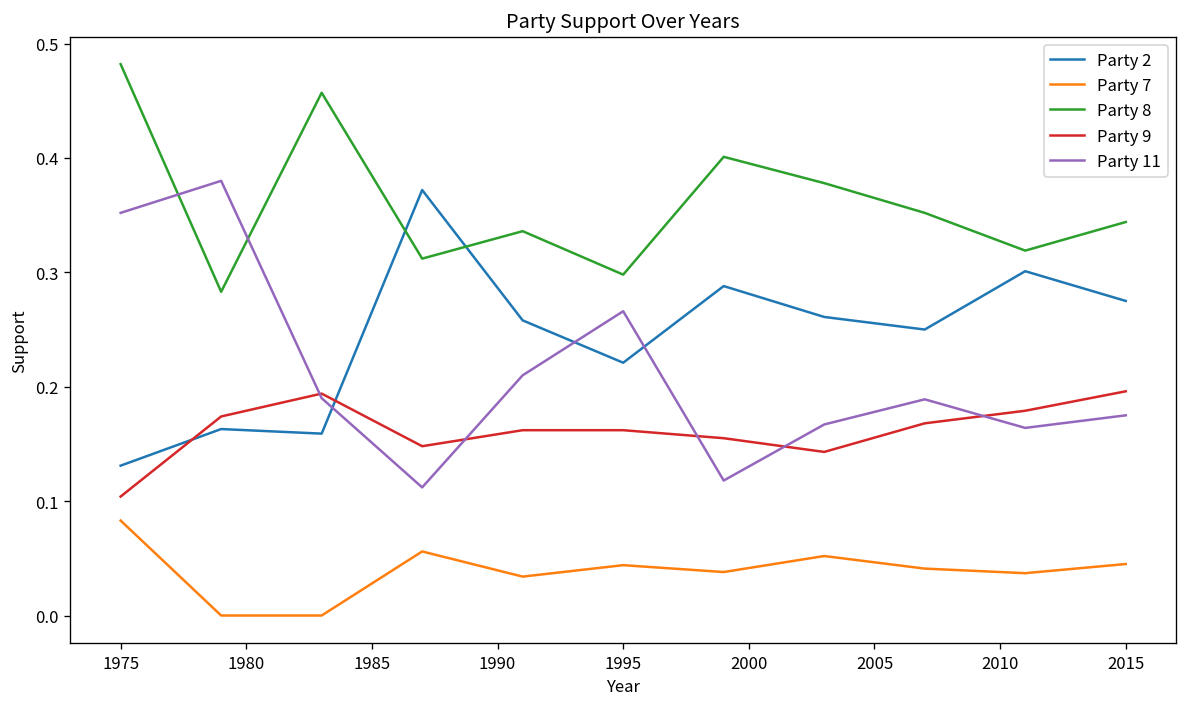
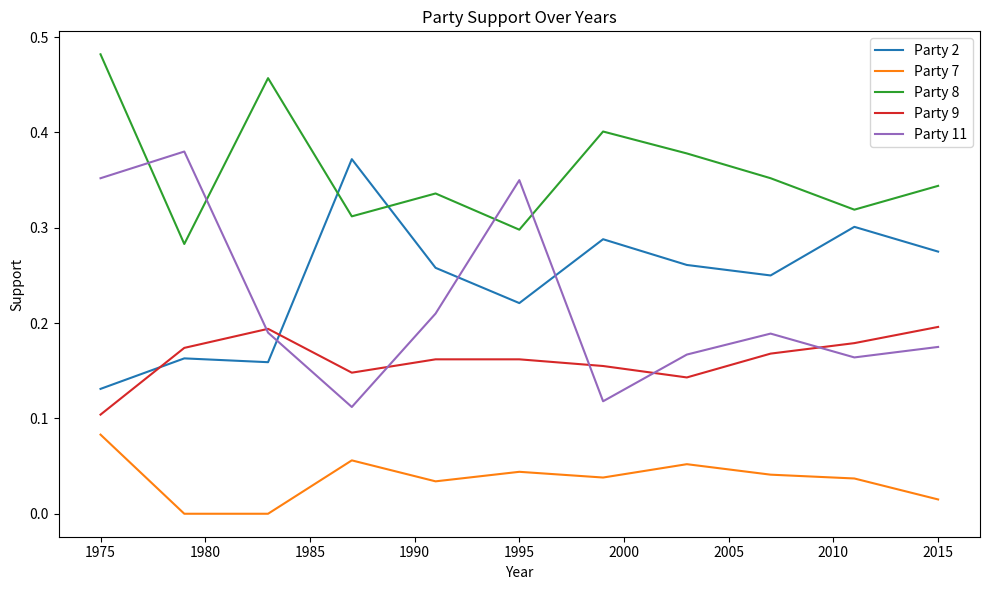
Party 11, 1995: 0.27 -> 0.35
Party 7, 2015: 0.05 -> 0.02
